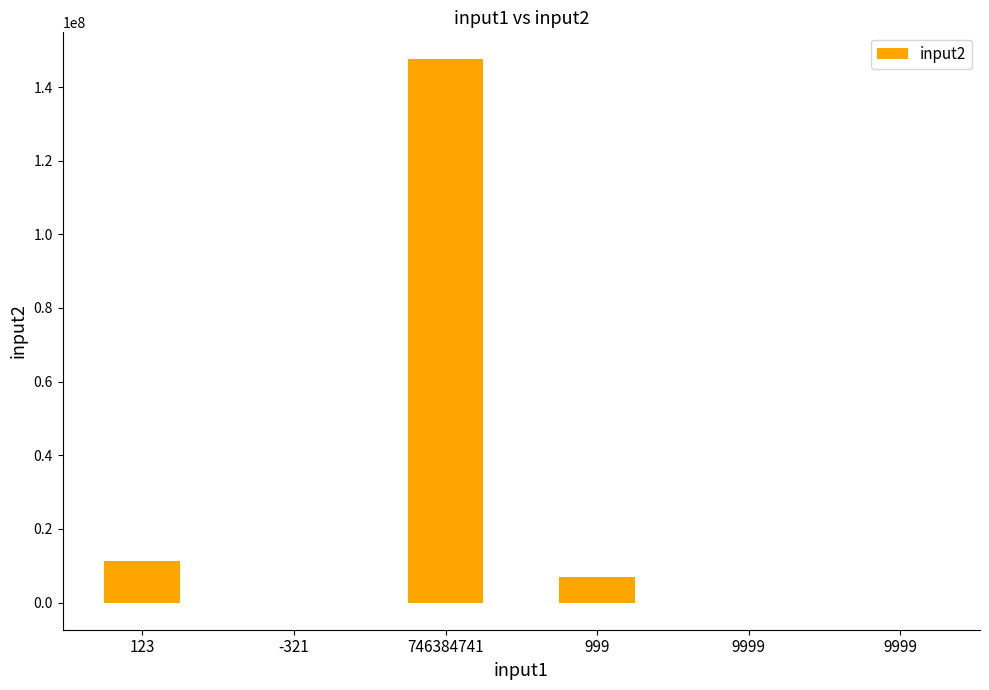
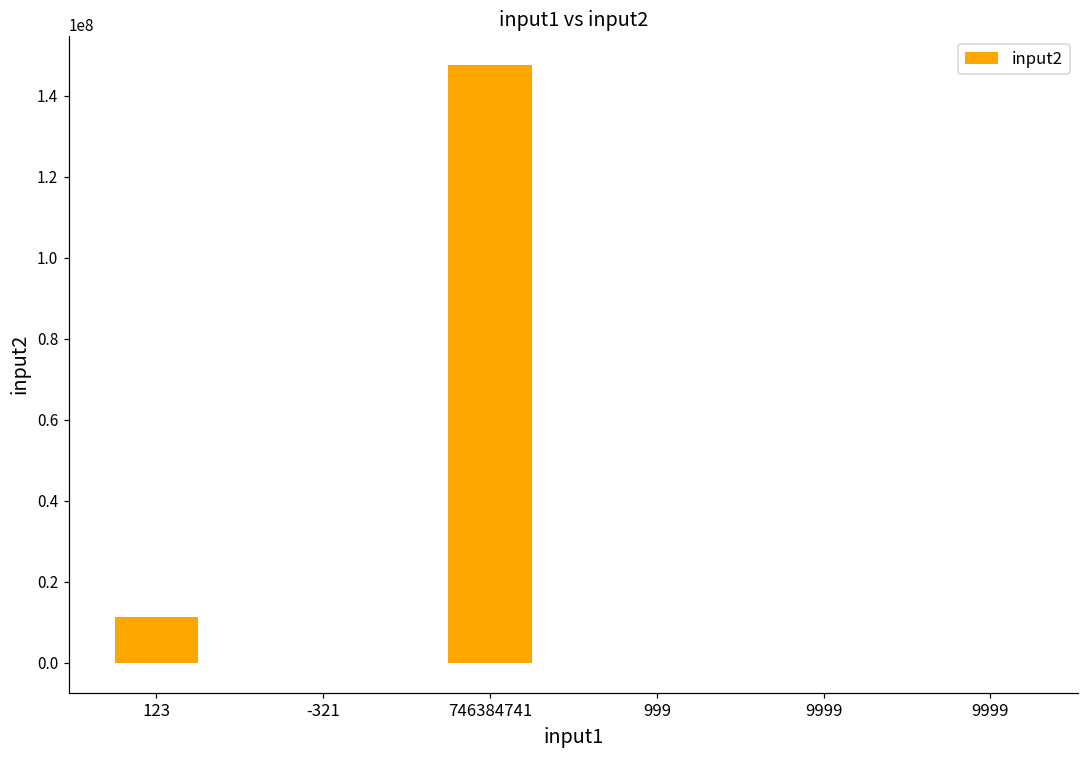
999: 7000000 -> 0
